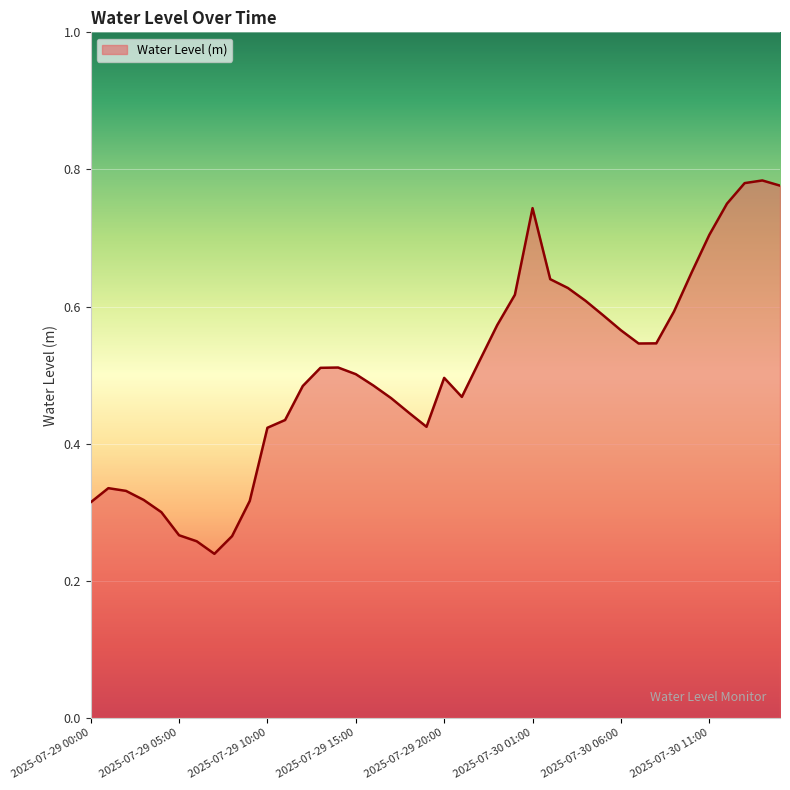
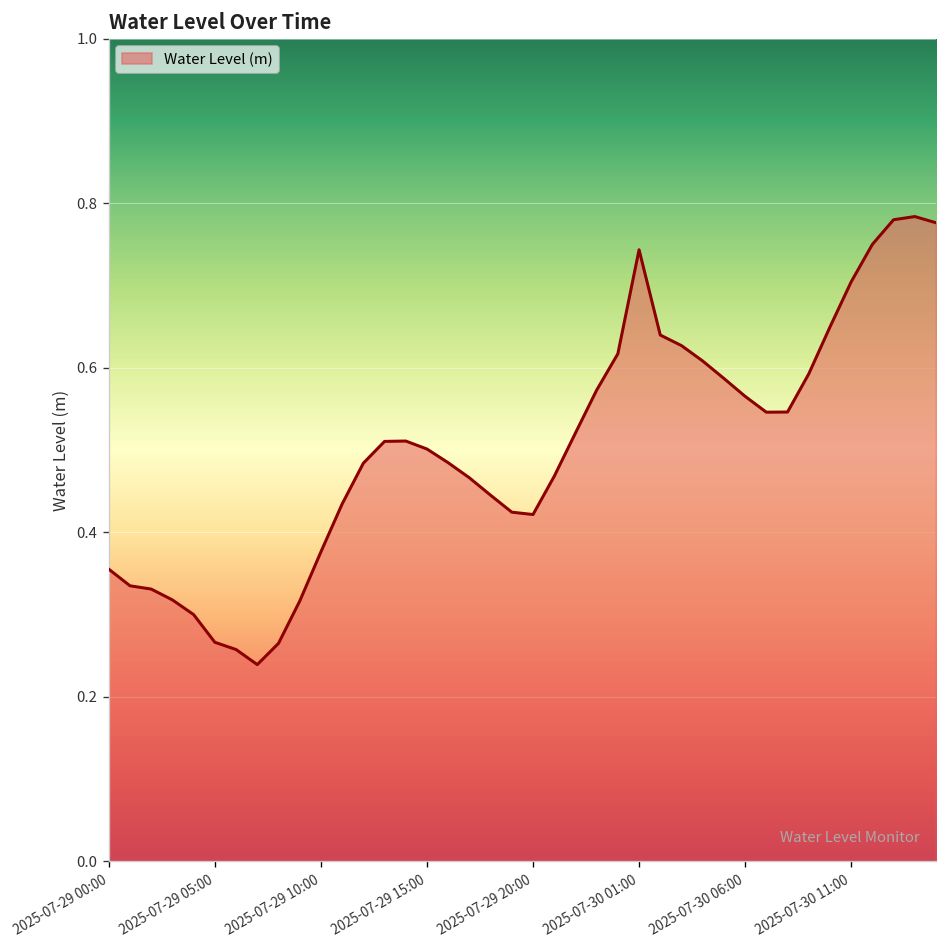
2025-07-29 00:00: 0.31 -> 0.36
2025-07-29 10:00: 0.42 -> 0.38
2025-07-29 20:00: 0.50 -> 0.42
